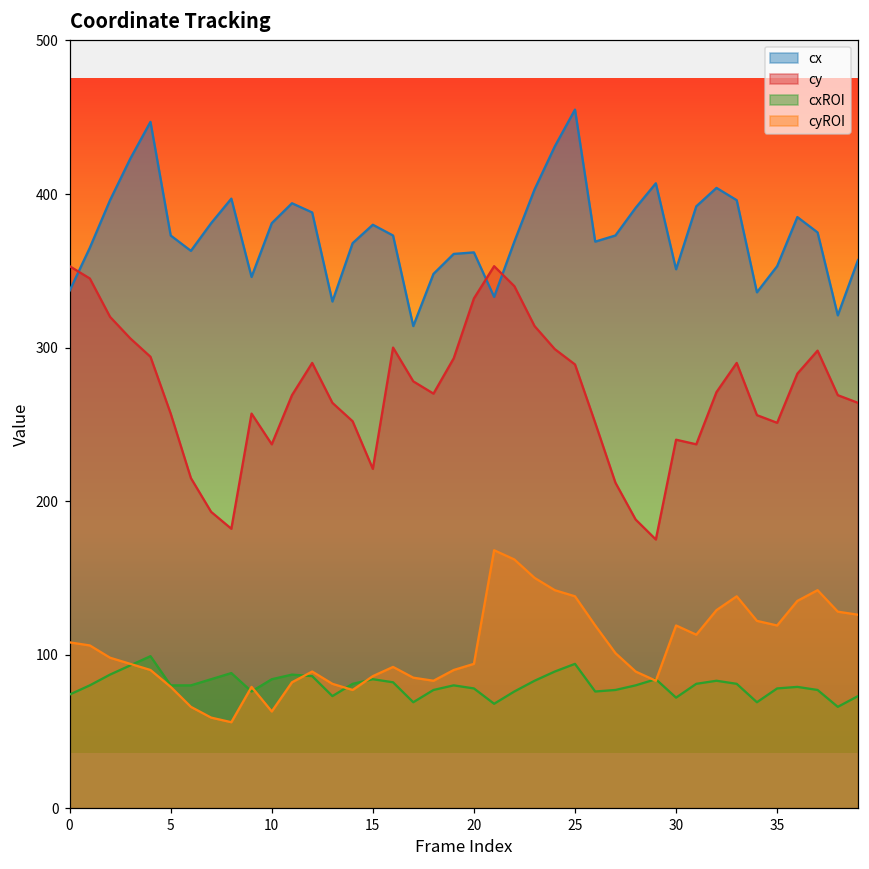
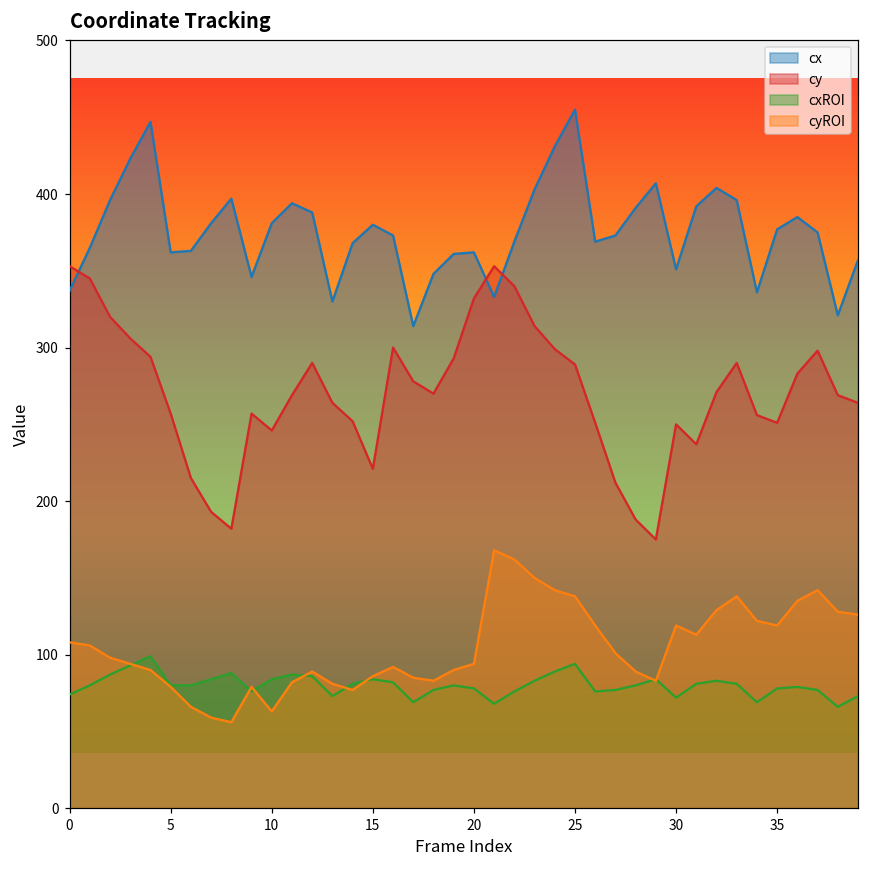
cx, 5: 373 -> 362
cy, 10: 237 -> 246
cy, 30: 240 -> 250
cx, 35: 353 -> 377
